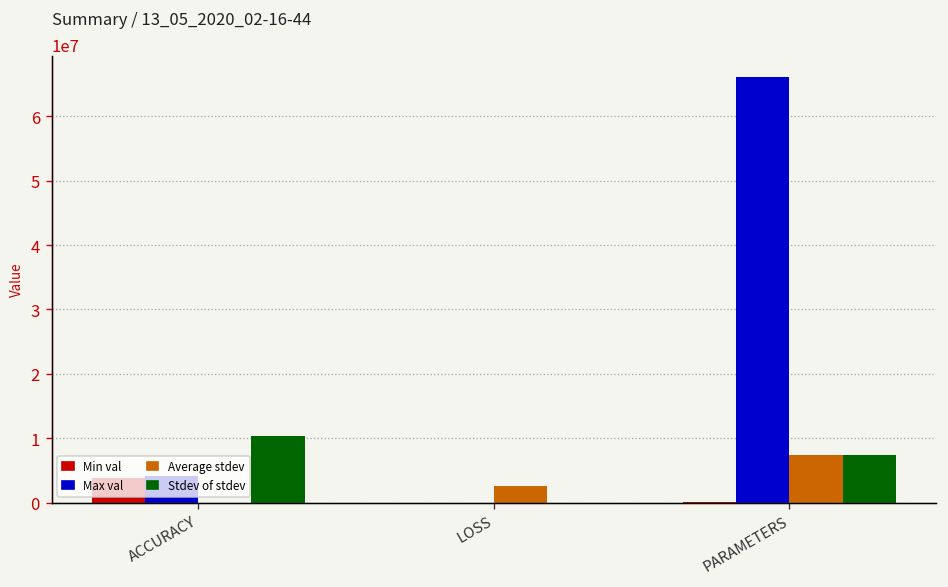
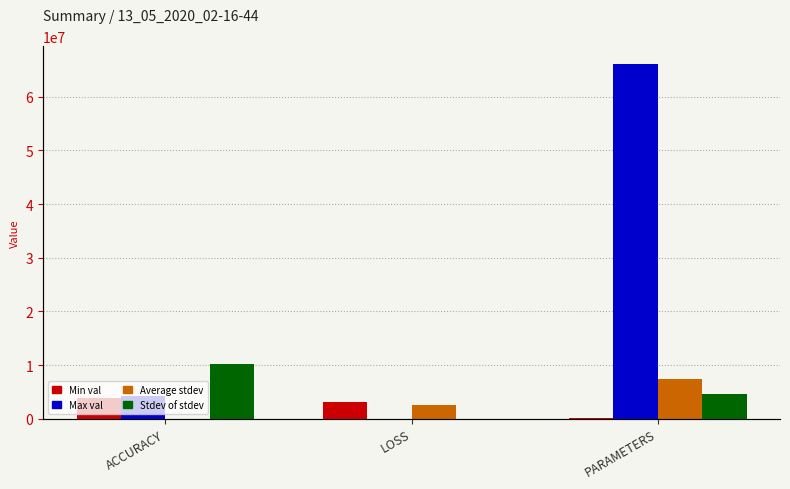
Min val, LOSS: 0 -> 3000000
Stdev of stdev, PARAMETERS: 7000000 -> 5000000
